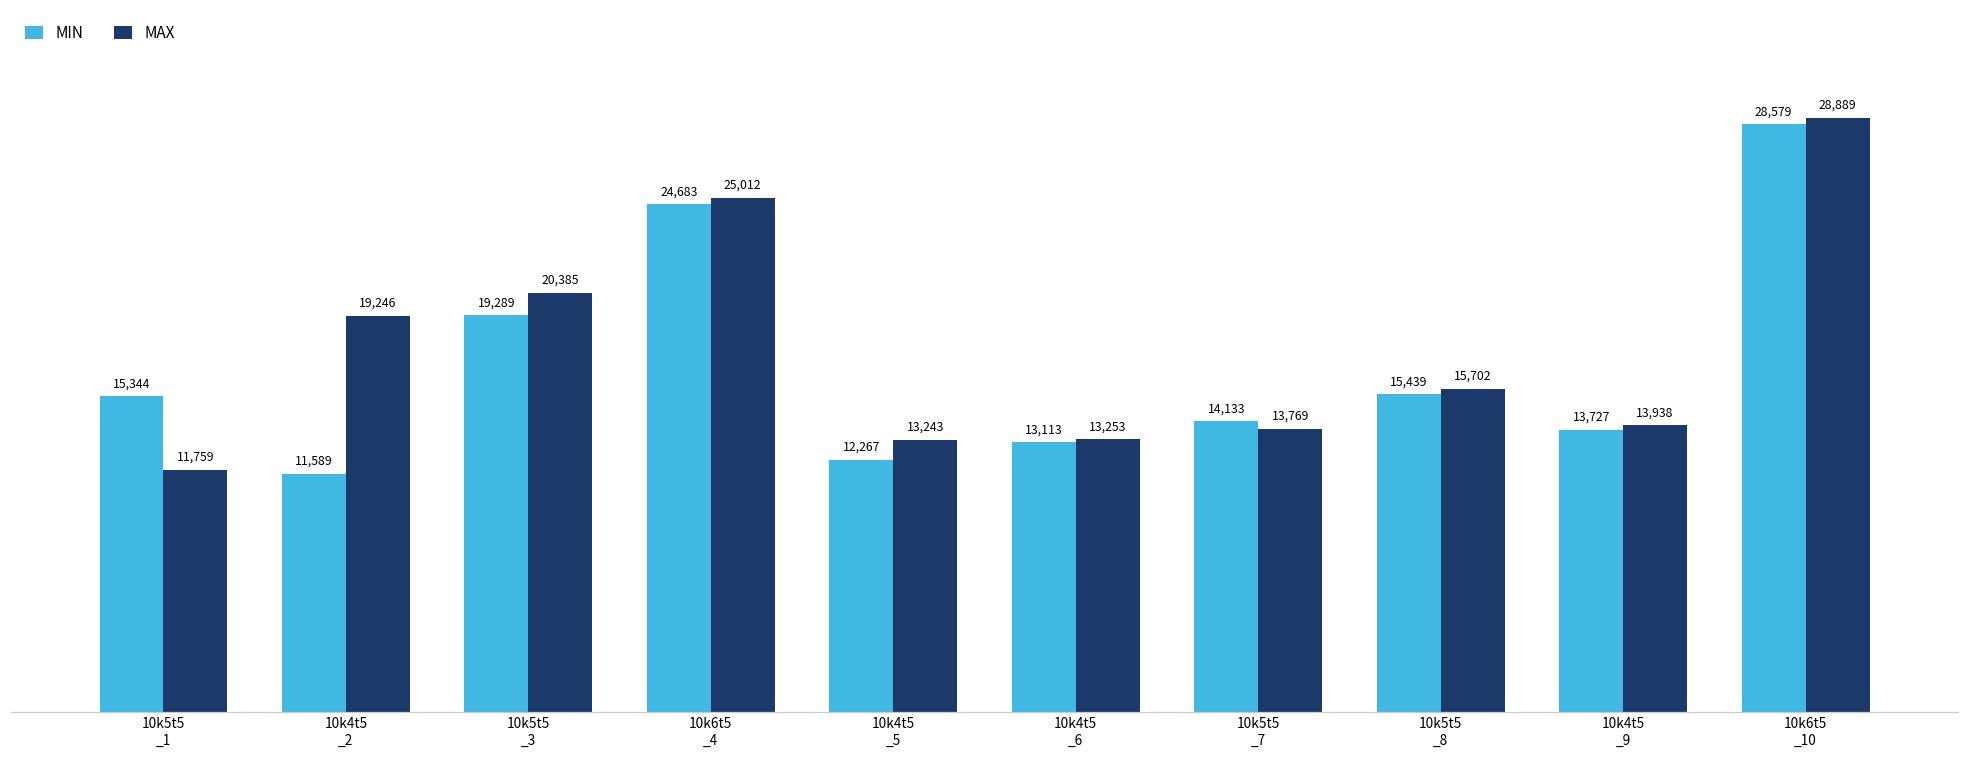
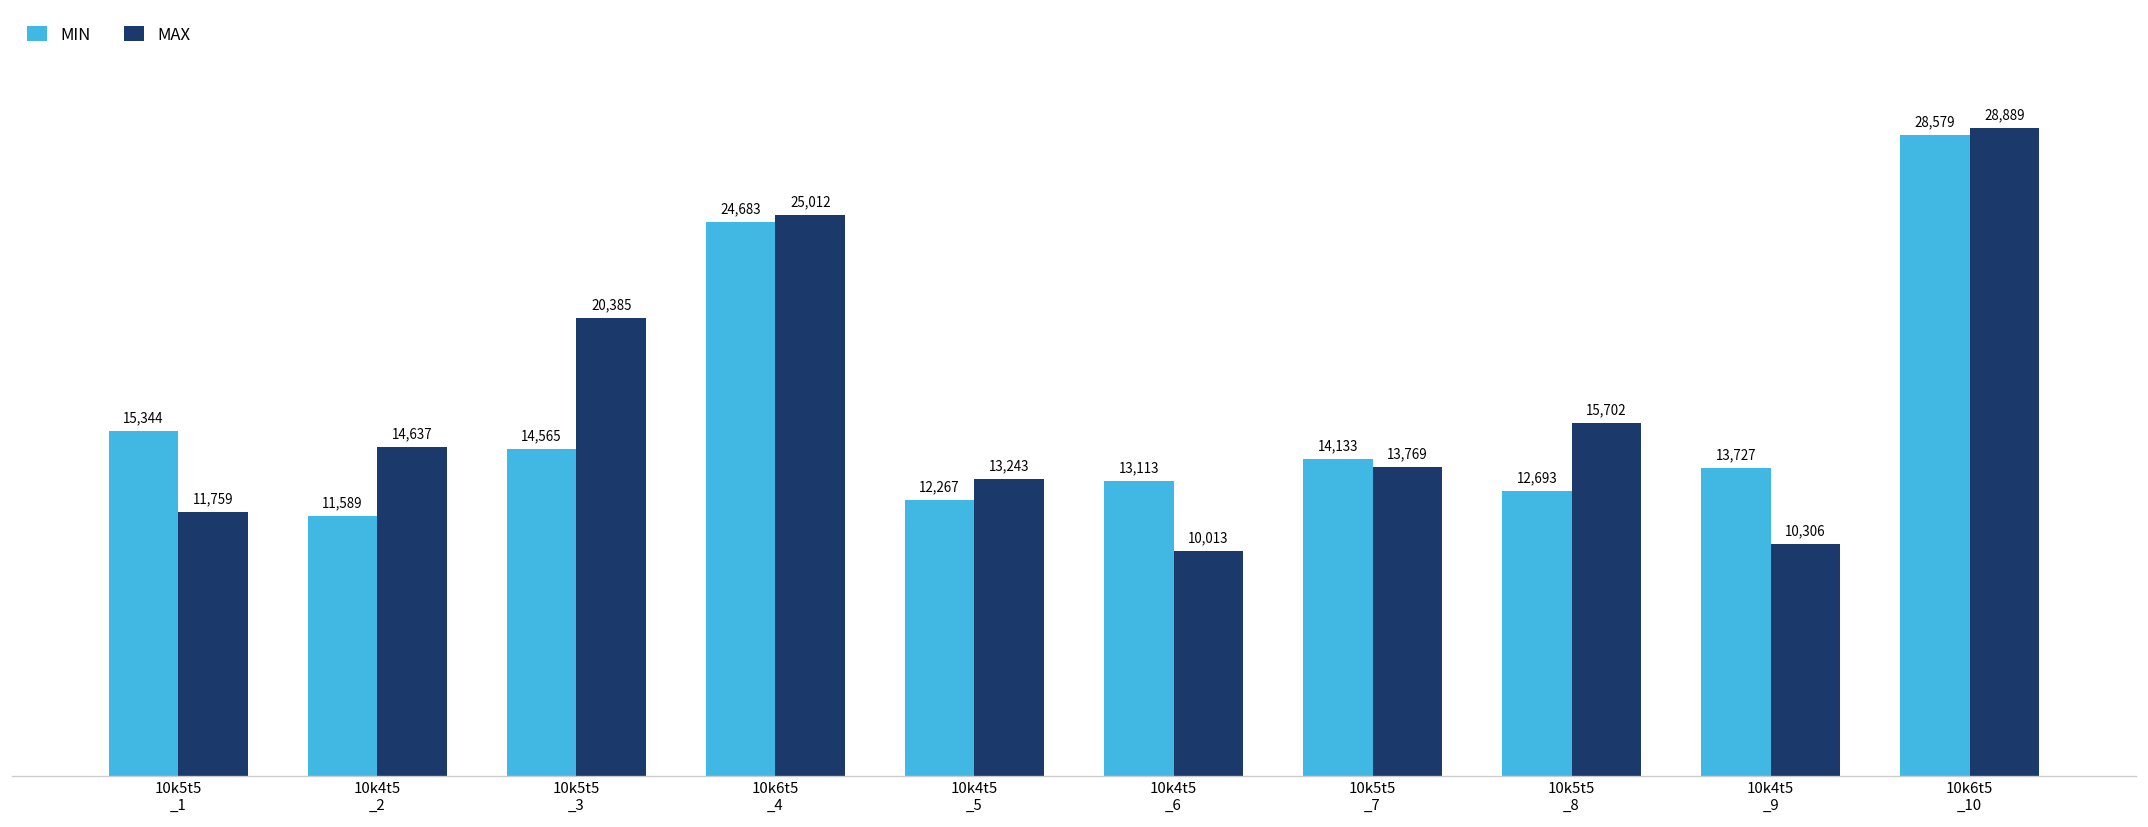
MAX, 10k4t5 _2: 19,246 -> 14,637
MIN, 10k5t5 _3: 19,289 -> 14,565
MAX, 10k4t5 _6: 13,253 -> 10,013
MIN, 10k5t5 _8: 15,439 -> 12,693
MAX, 10k4t5 _9: 13,938 -> 10,306
